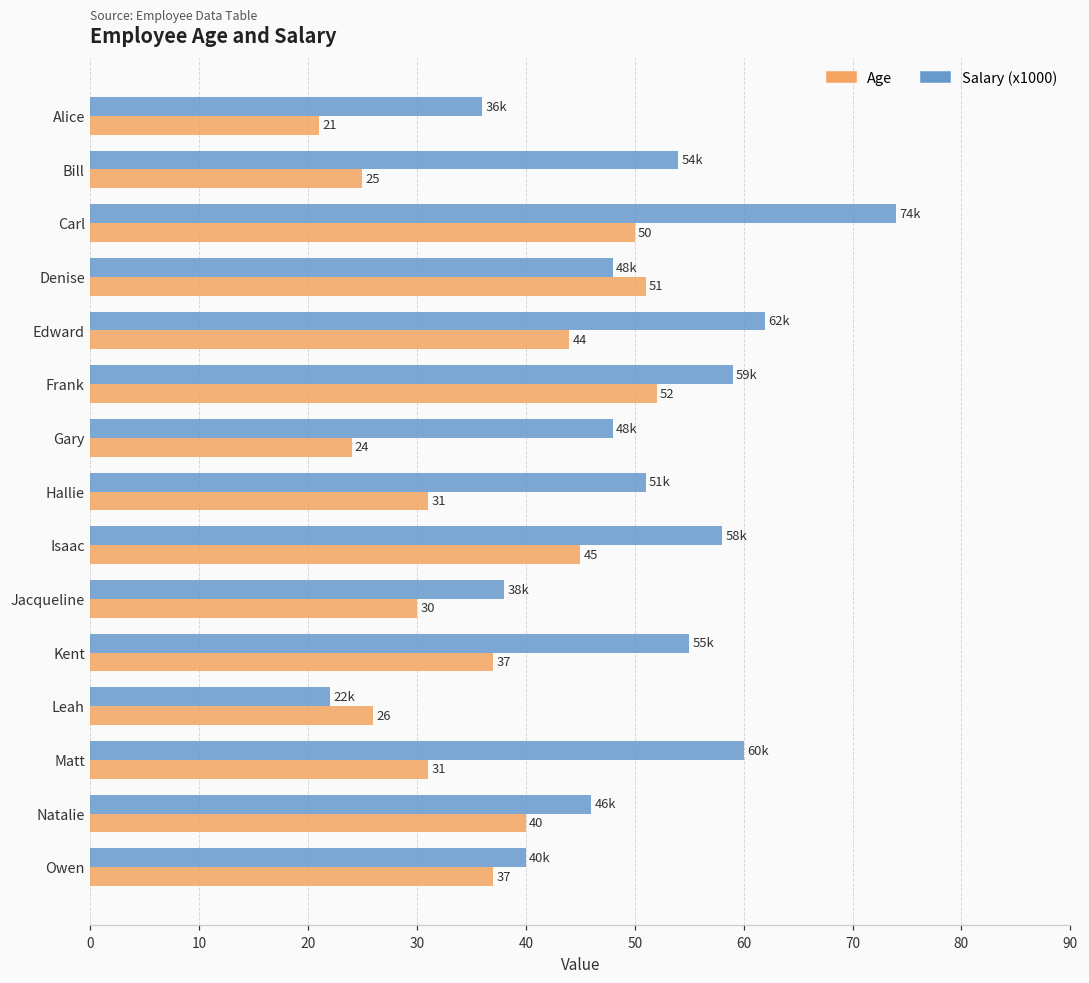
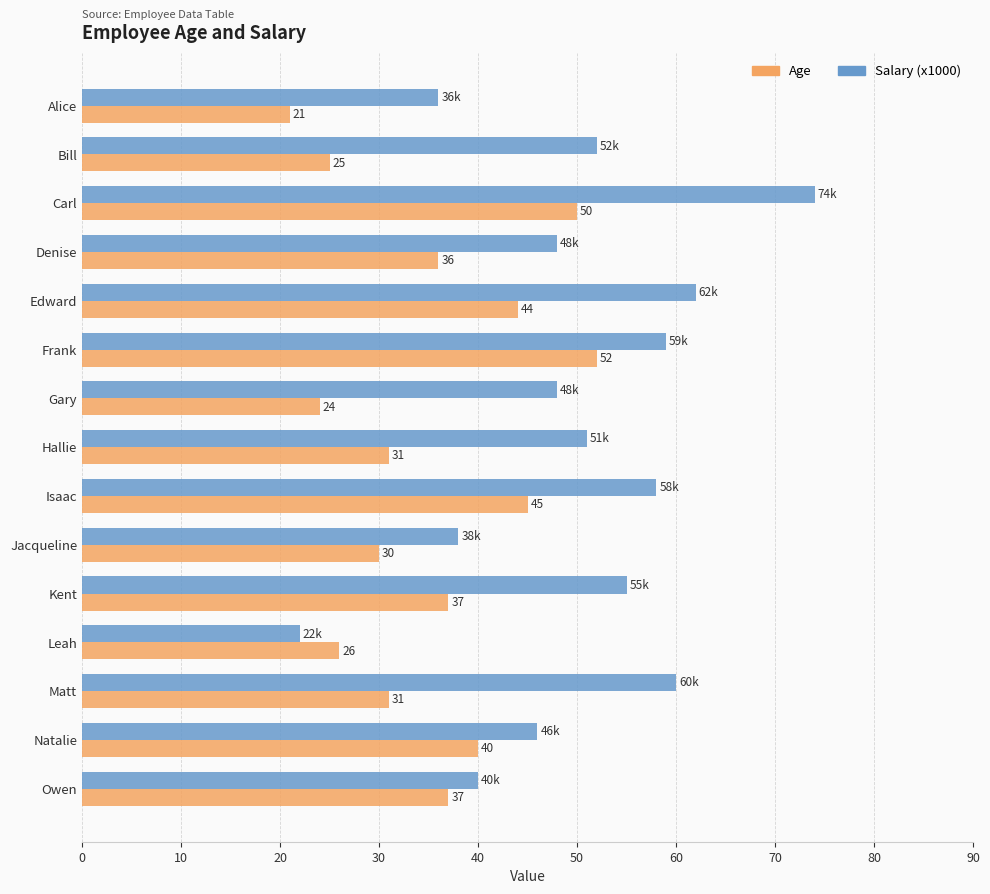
Salary (x1000), Bill: 54k -> 52k
Age, Denise: 51 -> 36
